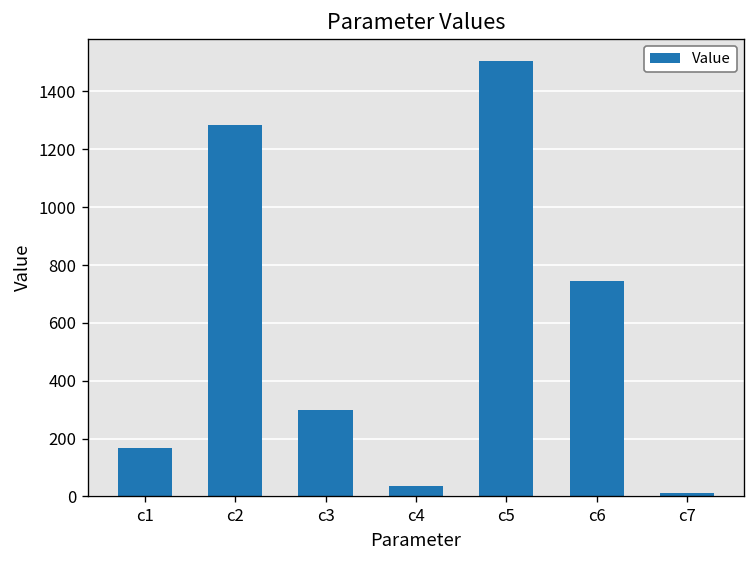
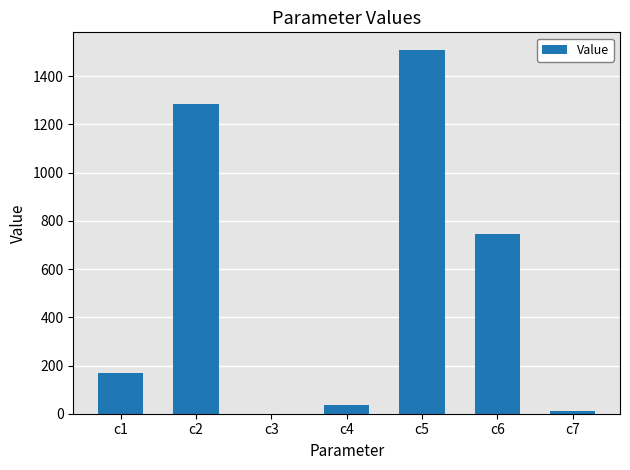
c3: 300 -> 0
